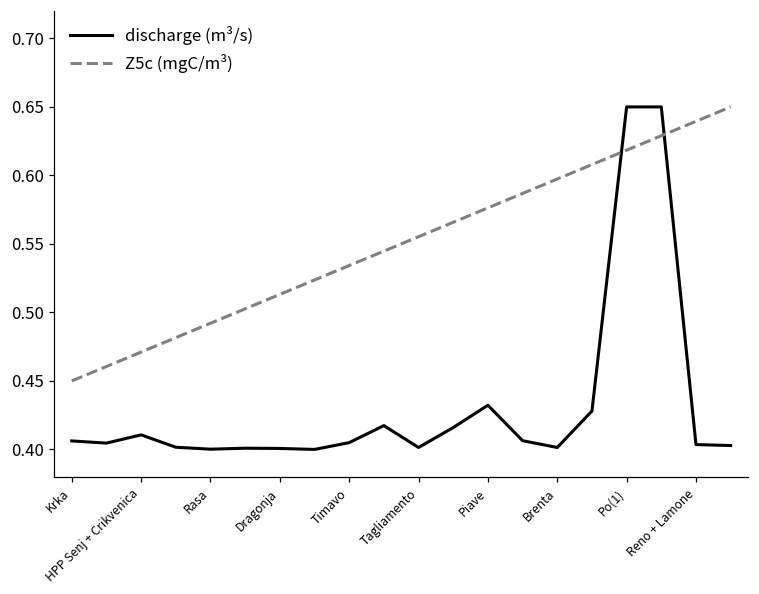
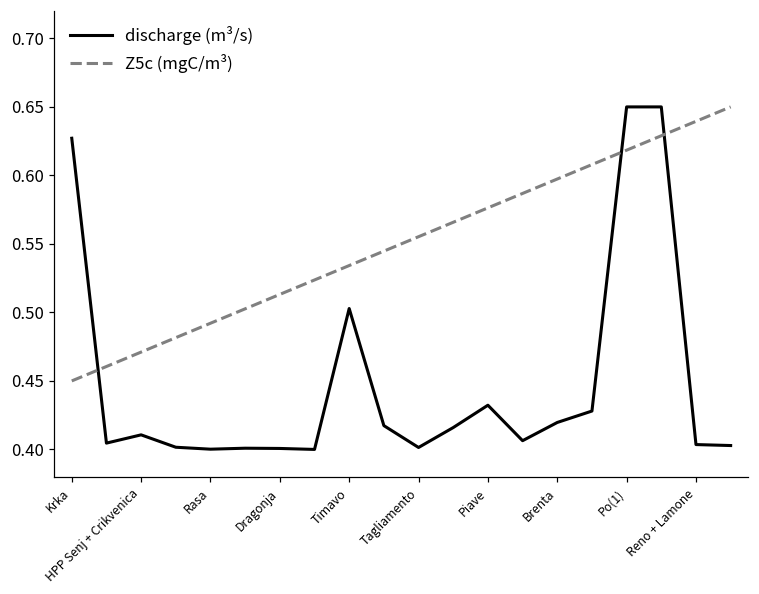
discharge (m³/s), Krka: 0.406 -> 0.627
discharge (m³/s), Timavo: 0.405 -> 0.503
discharge (m³/s), Brenta: 0.401 -> 0.420
